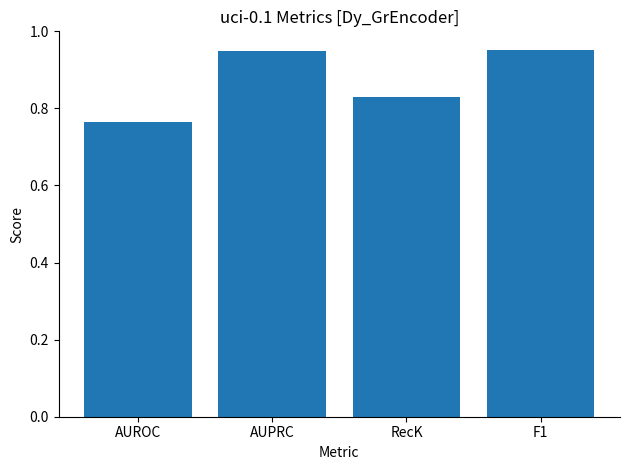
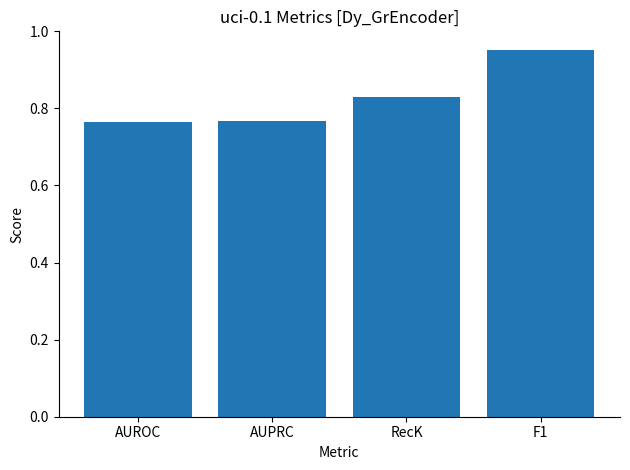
AUPRC: 0.95 -> 0.77
